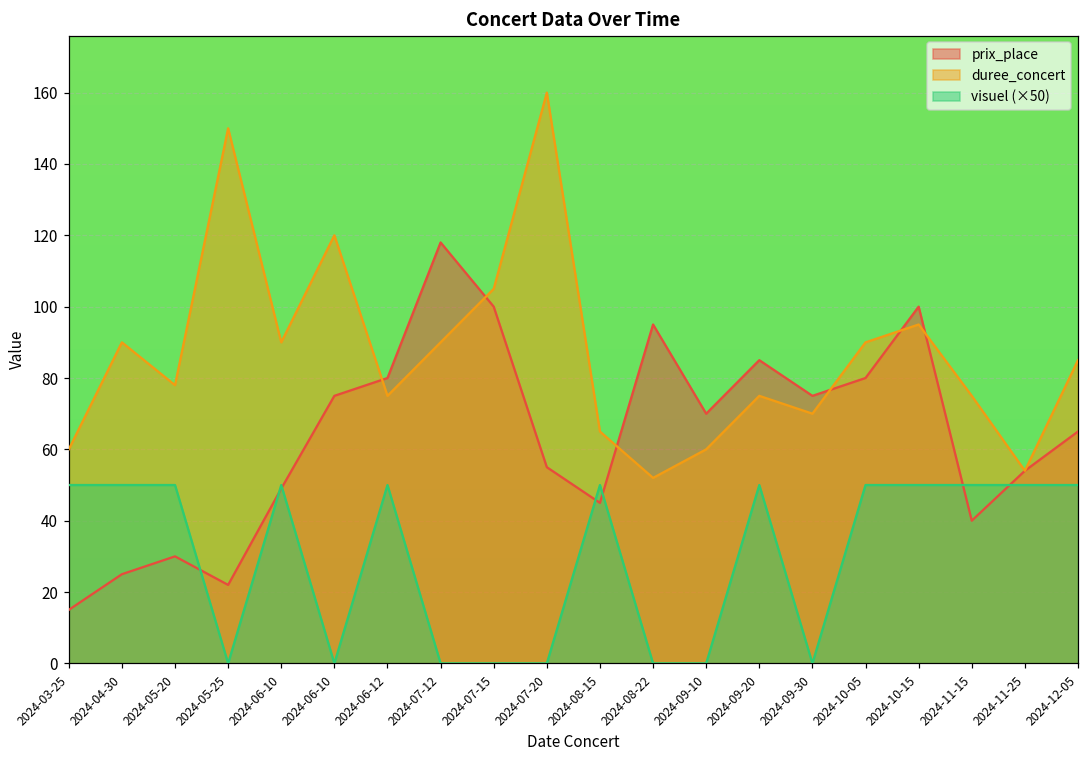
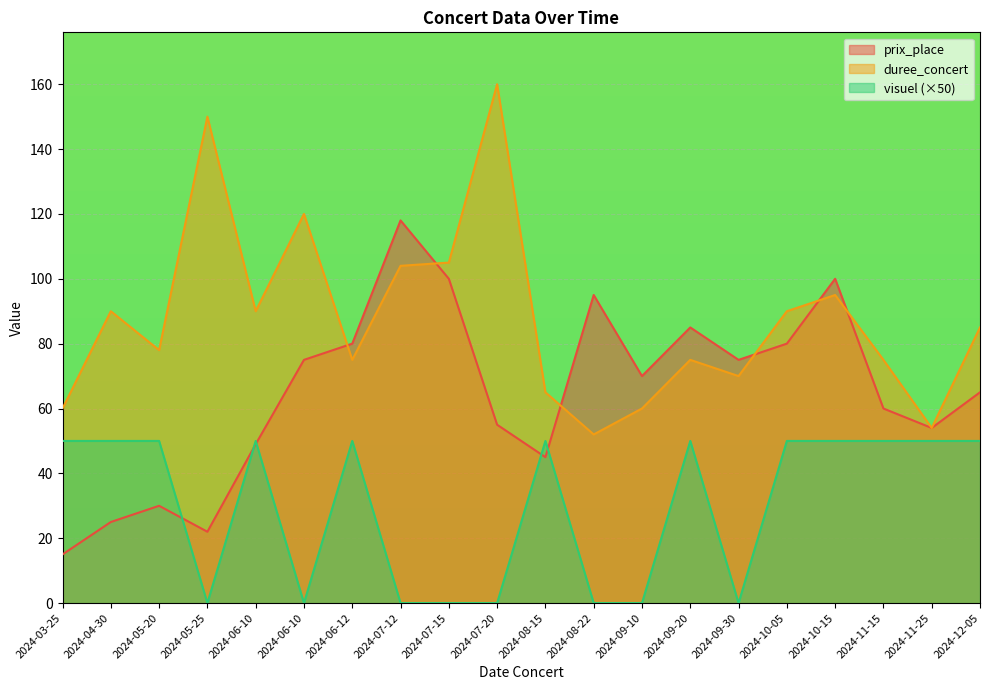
duree_concert, 2024-07-12: 90 -> 104
prix_place, 2024-11-15: 40 -> 60
